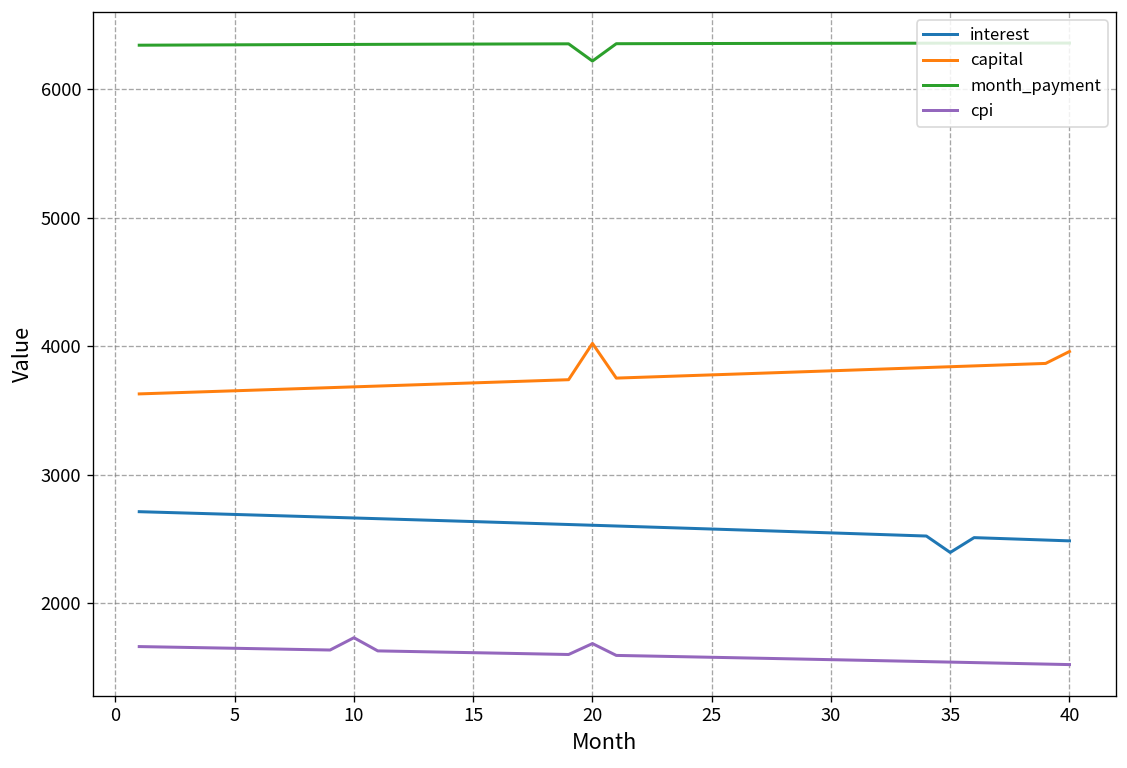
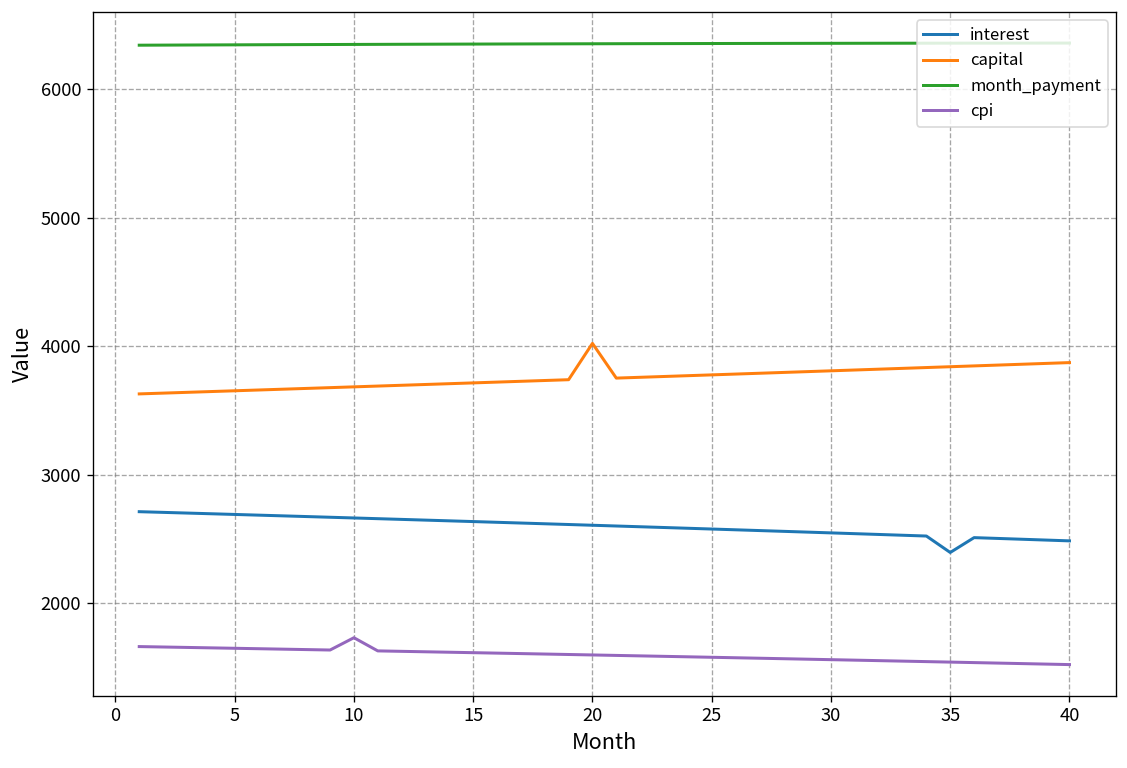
month_payment, 20: 6220 -> 6350
cpi, 20: 1690 -> 1600
capital, 40: 3960 -> 3870
